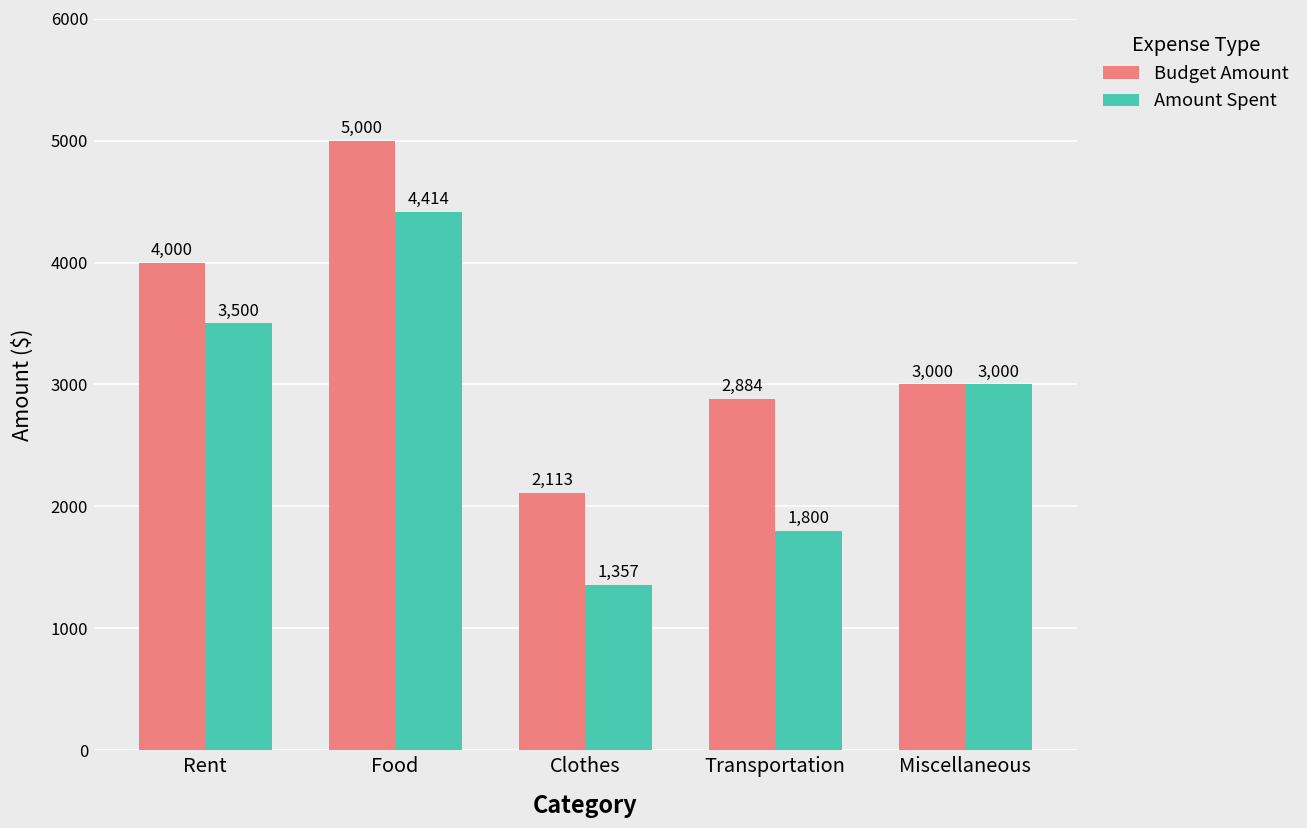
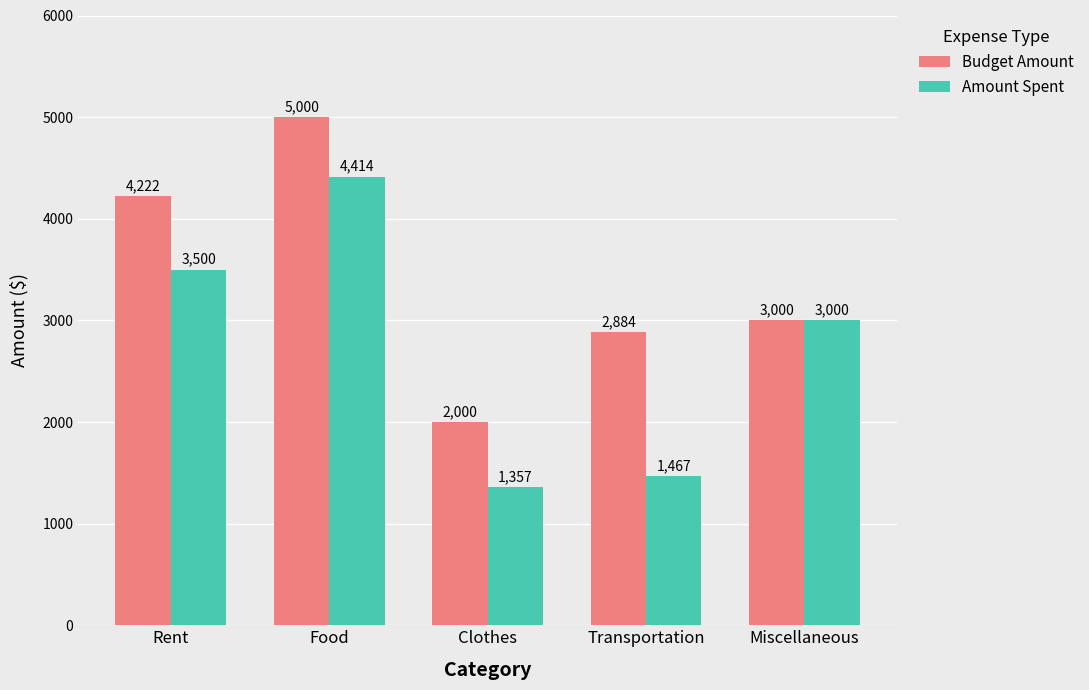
Budget Amount, Rent: 4,000 -> 4,222
Budget Amount, Clothes: 2,113 -> 2,000
Amount Spent, Transportation: 1,800 -> 1,467
